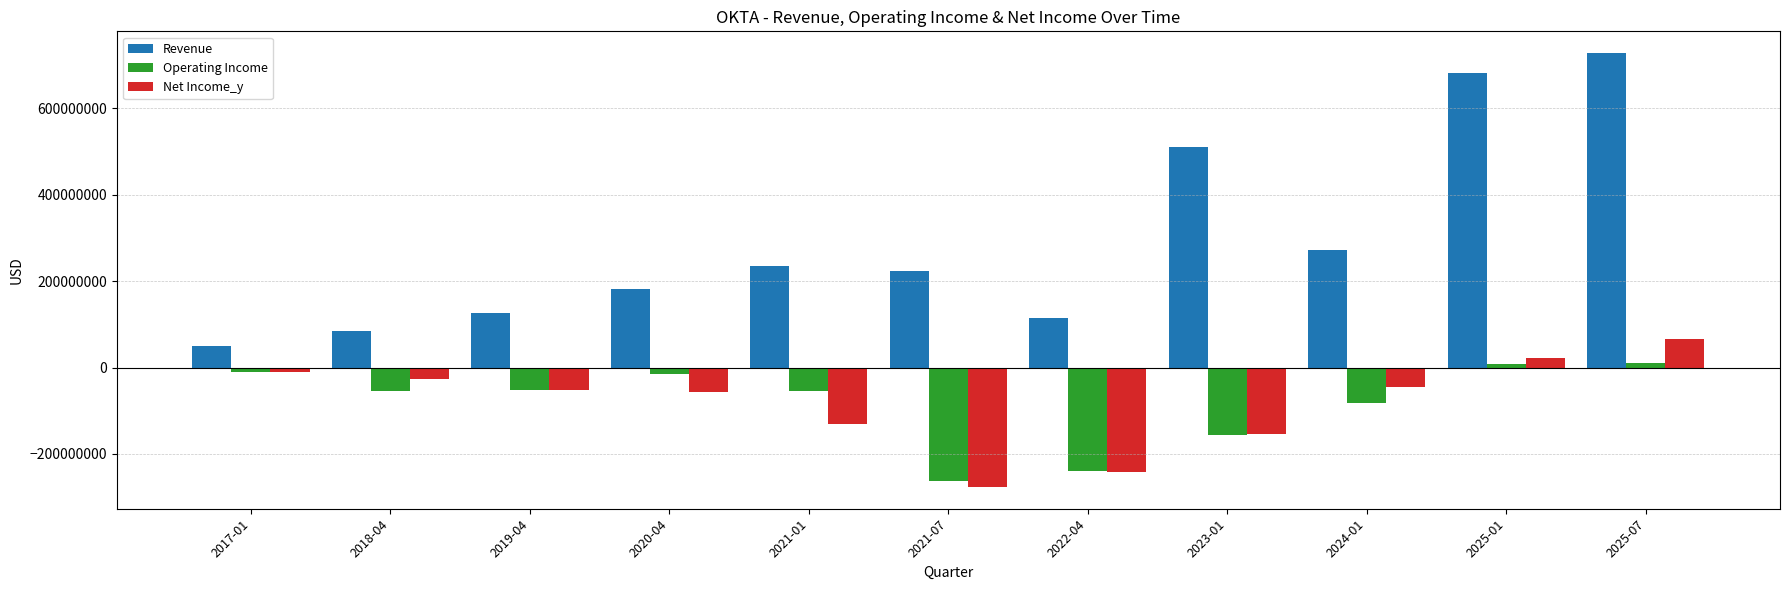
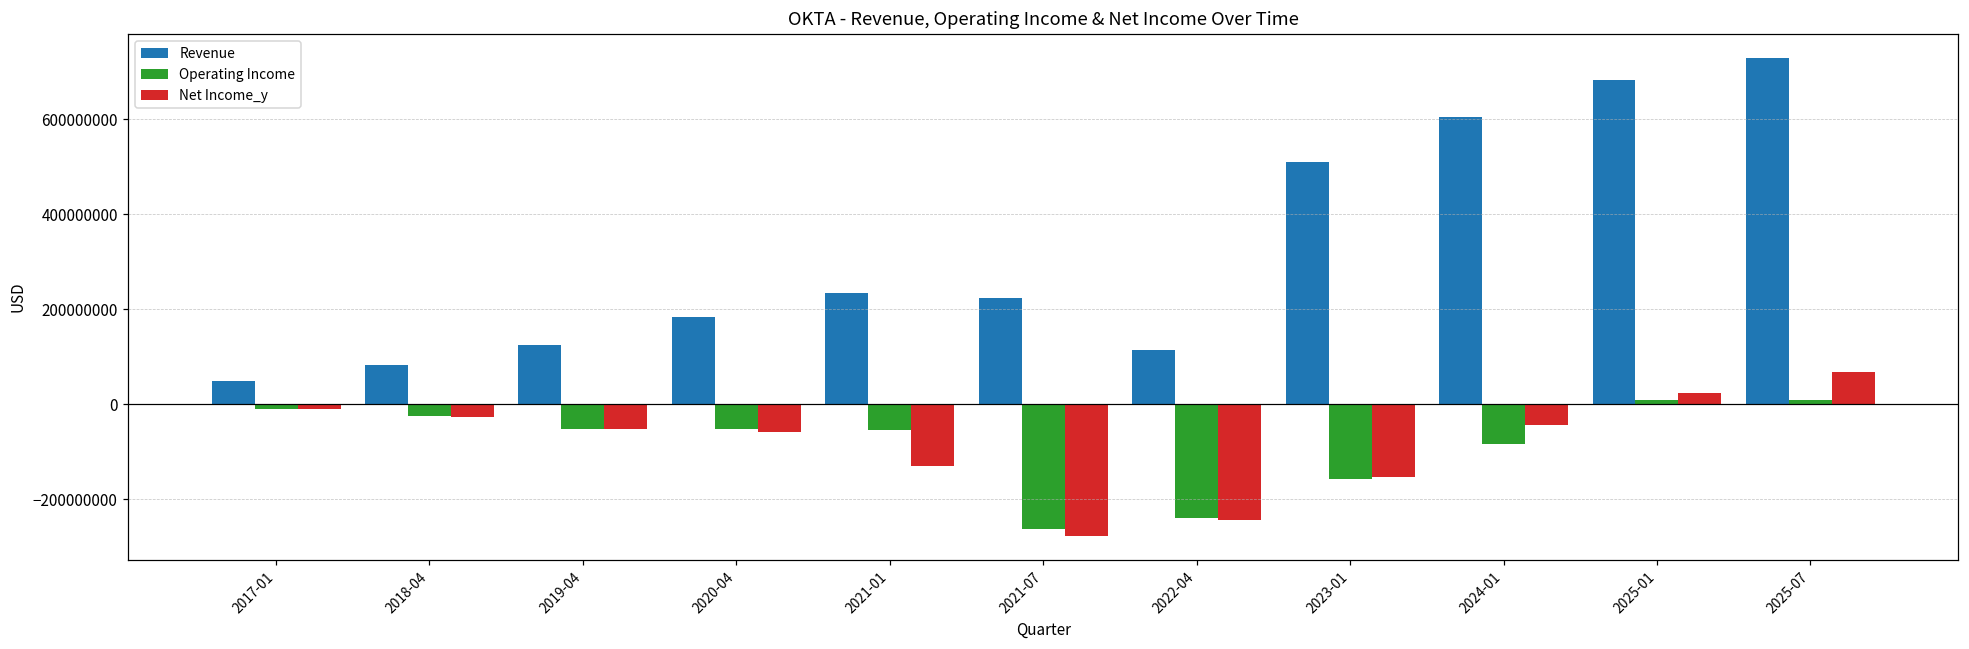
Operating Income, 2018-04: -50000000 -> -20000000
Operating Income, 2020-04: -20000000 -> -50000000
Revenue, 2024-01: 270000000 -> 610000000
